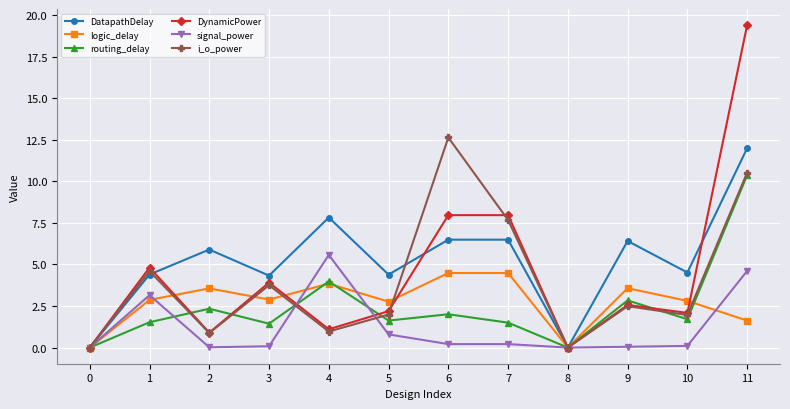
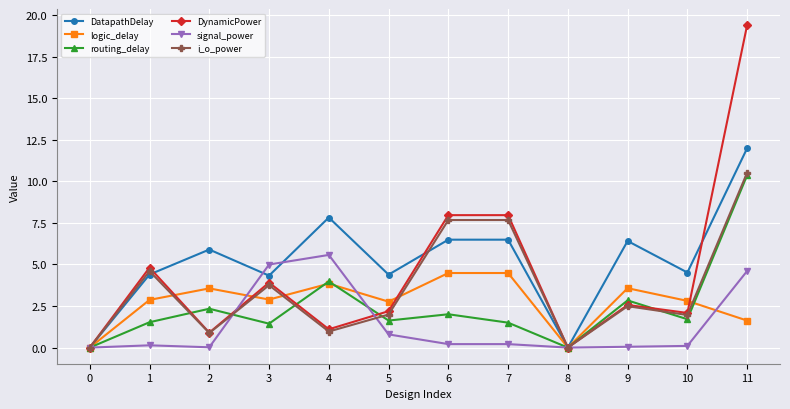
signal_power, 1: 3.2 -> 0.1
signal_power, 3: 0.1 -> 5.0
i_o_power, 6: 12.6 -> 7.7
